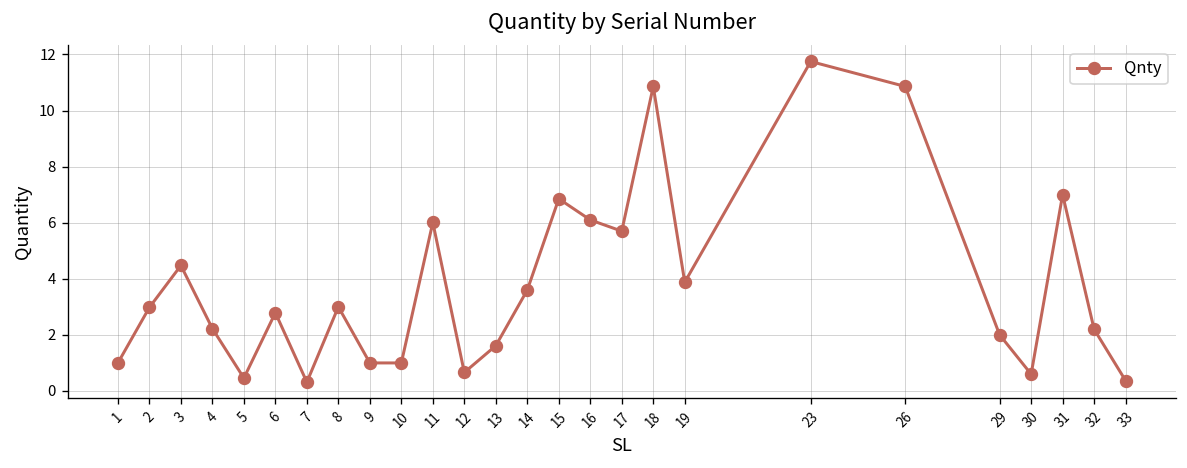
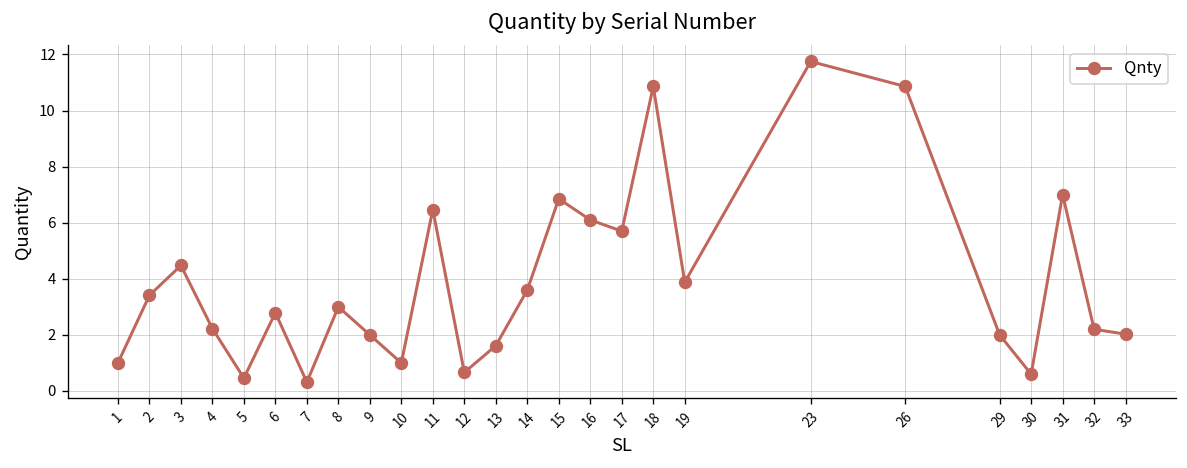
2: 3.0 -> 3.4
9: 1 -> 2
11: 6.0 -> 6.5
33: 0.4 -> 2.0
